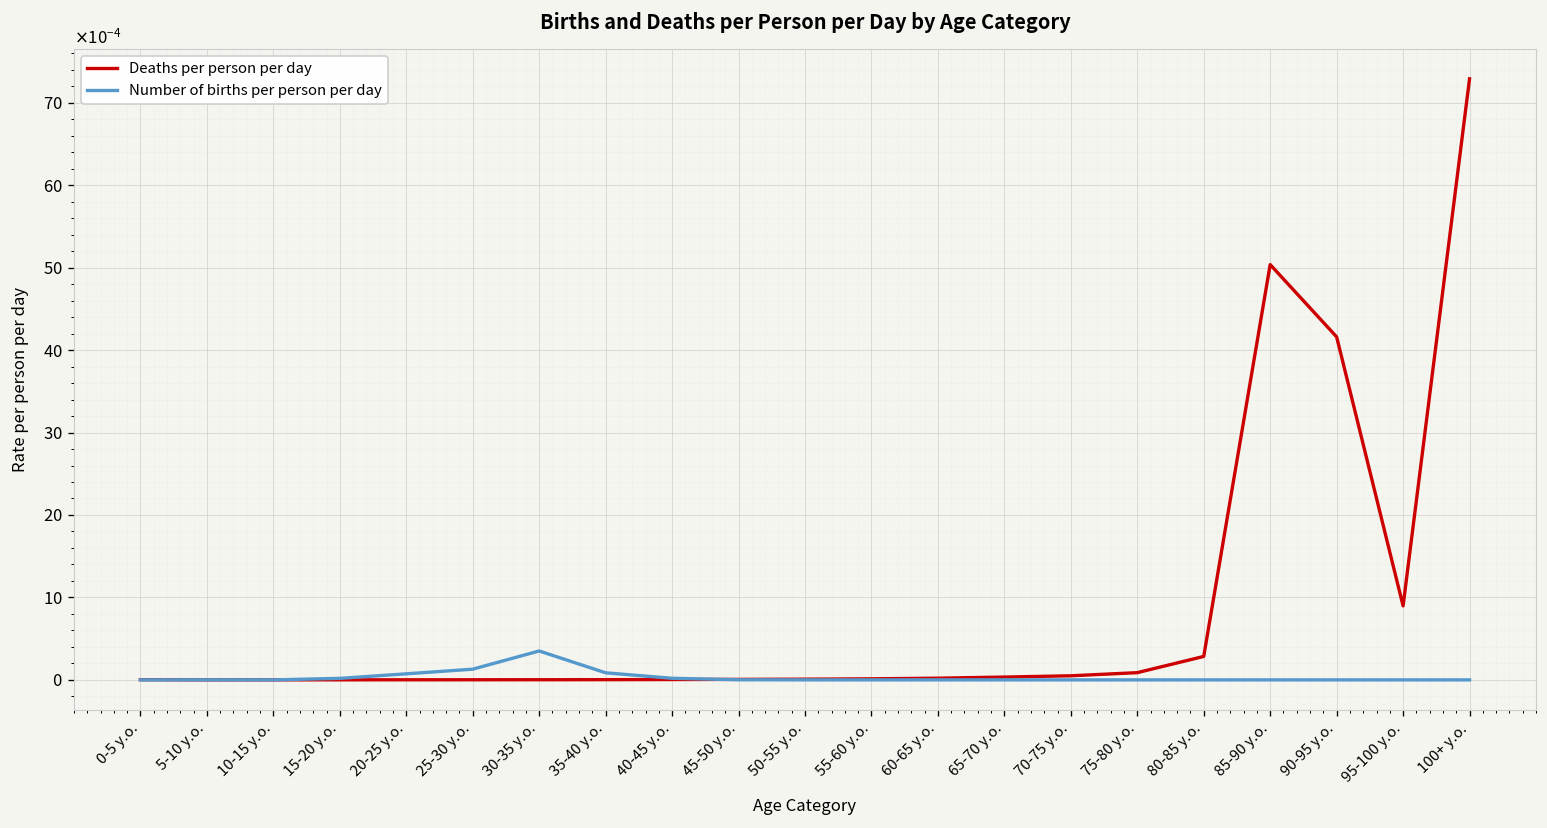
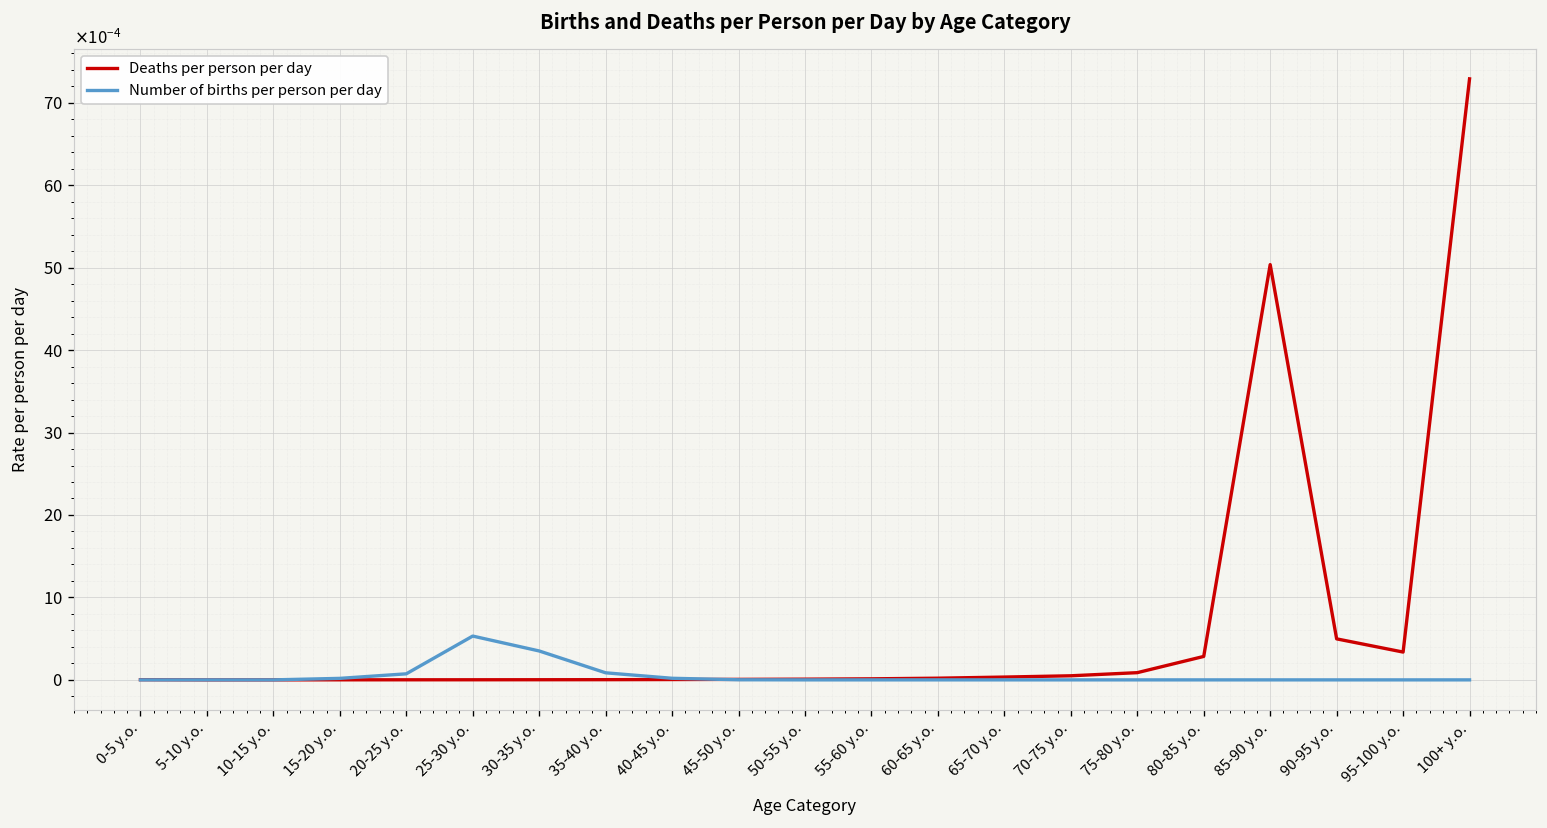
Number of births per person per day, 25-30 y.o.: 0.0001 -> 0.0005
Deaths per person per day, 90-95 y.o.: 0.0042 -> 0.0005
Deaths per person per day, 95-100 y.o.: 0.0009 -> 0.0003
